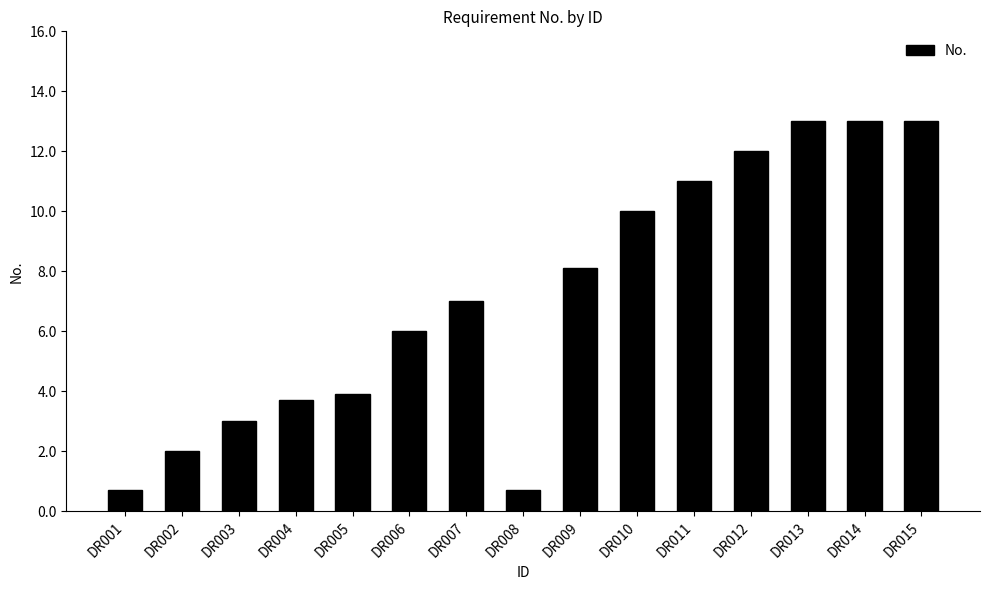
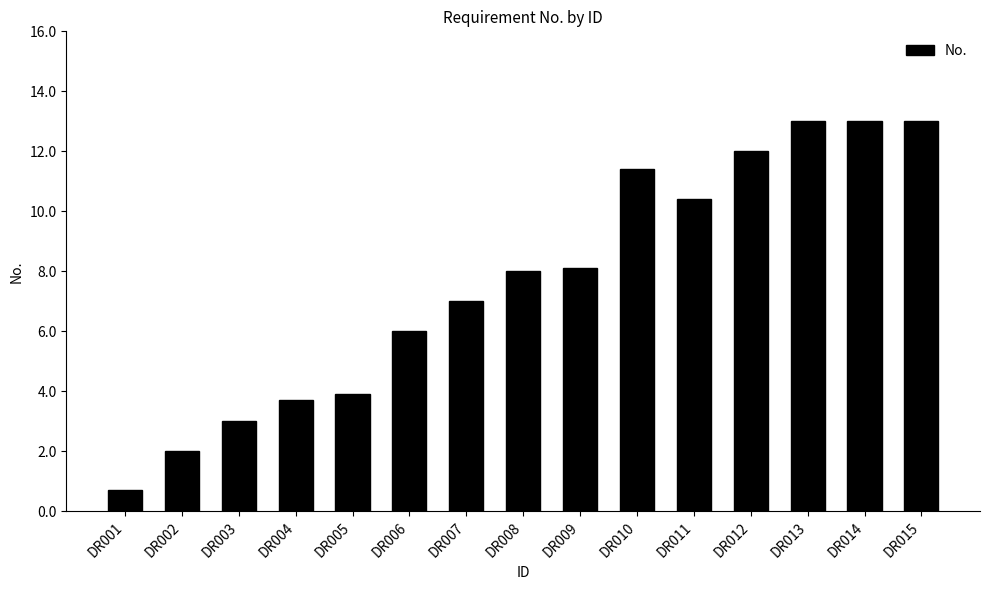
DR008: 0.7 -> 8.0
DR010: 10.0 -> 11.4
DR011: 11.0 -> 10.4
